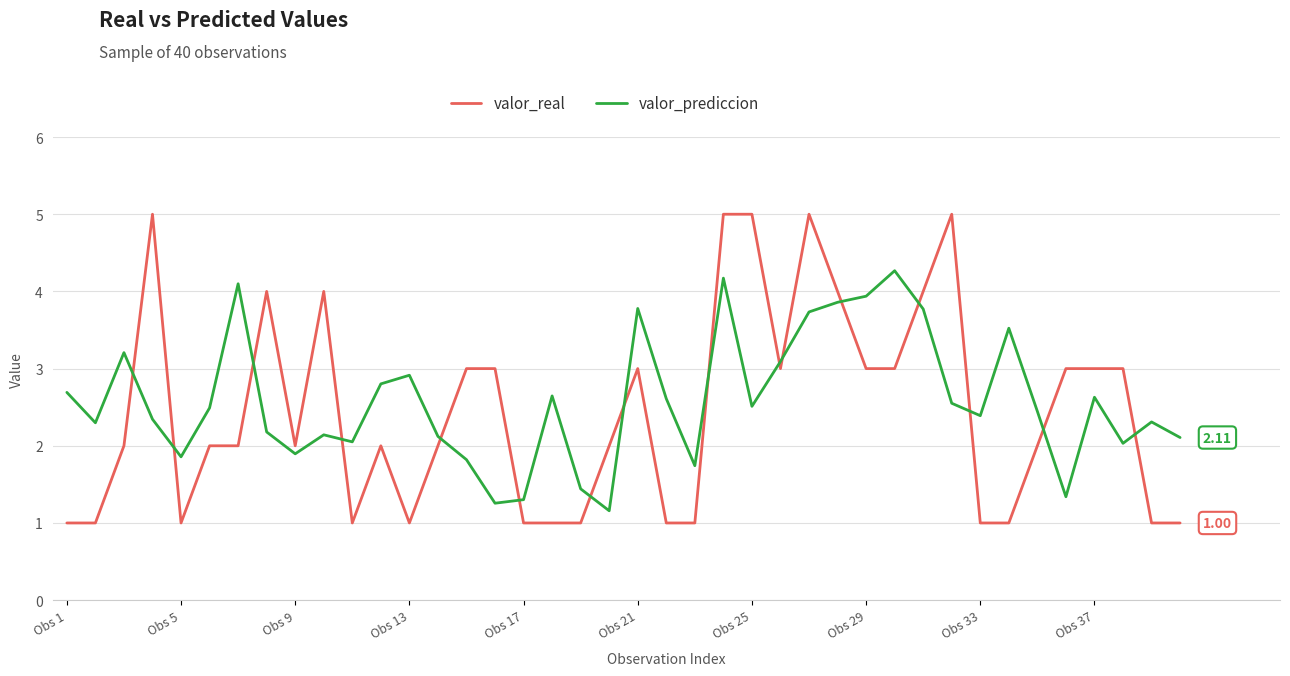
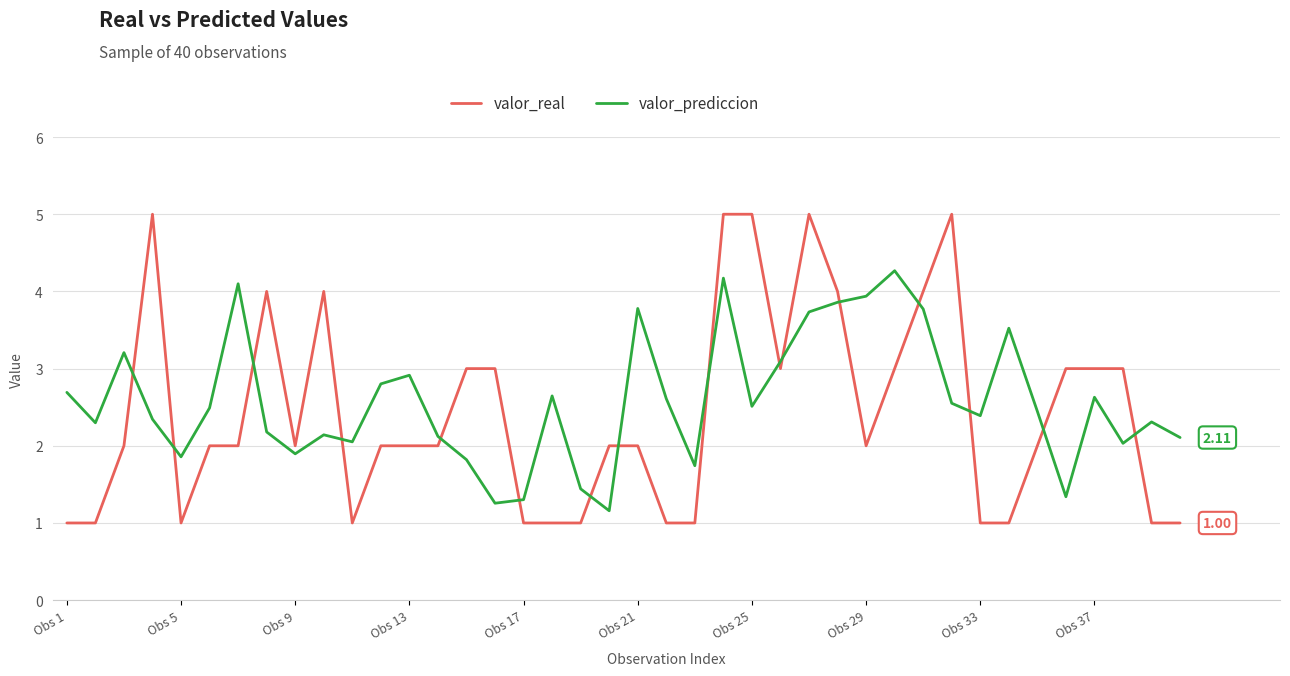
valor_real, Obs 13: 1 -> 2
valor_real, Obs 21: 3 -> 2
valor_real, Obs 29: 3 -> 2
